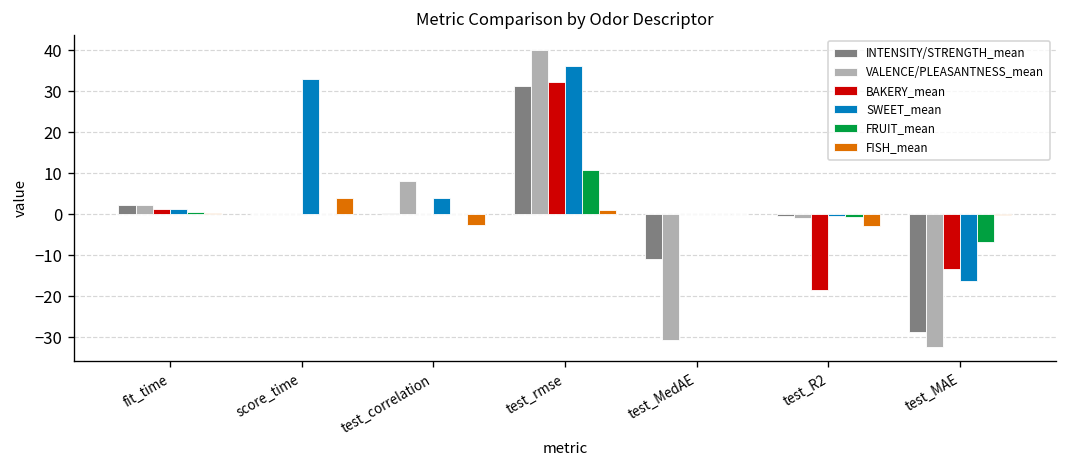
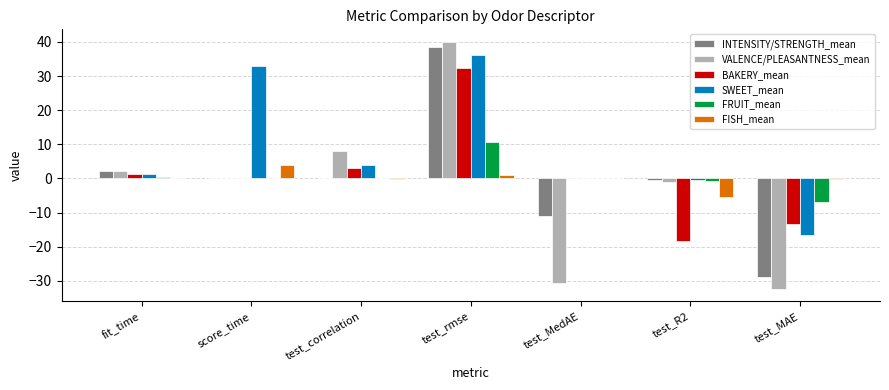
BAKERY_mean, test_correlation: 0 -> 3
FISH_mean, test_correlation: -3 -> 0
INTENSITY/STRENGTH_mean, test_rmse: 31 -> 39
FISH_mean, test_R2: -3 -> -5
